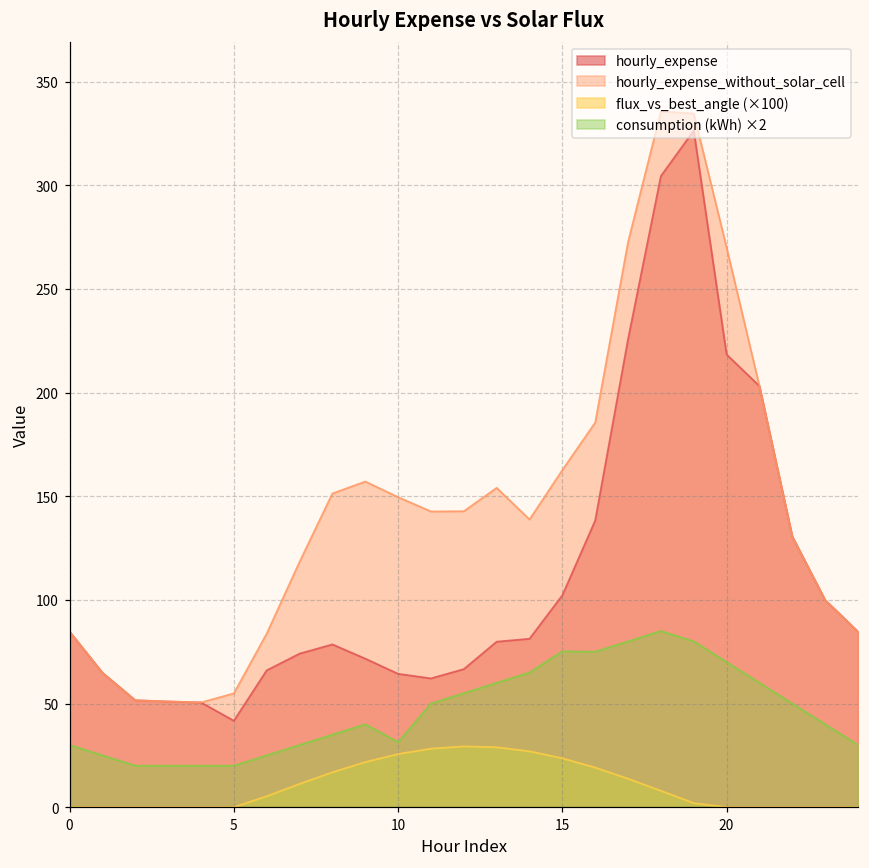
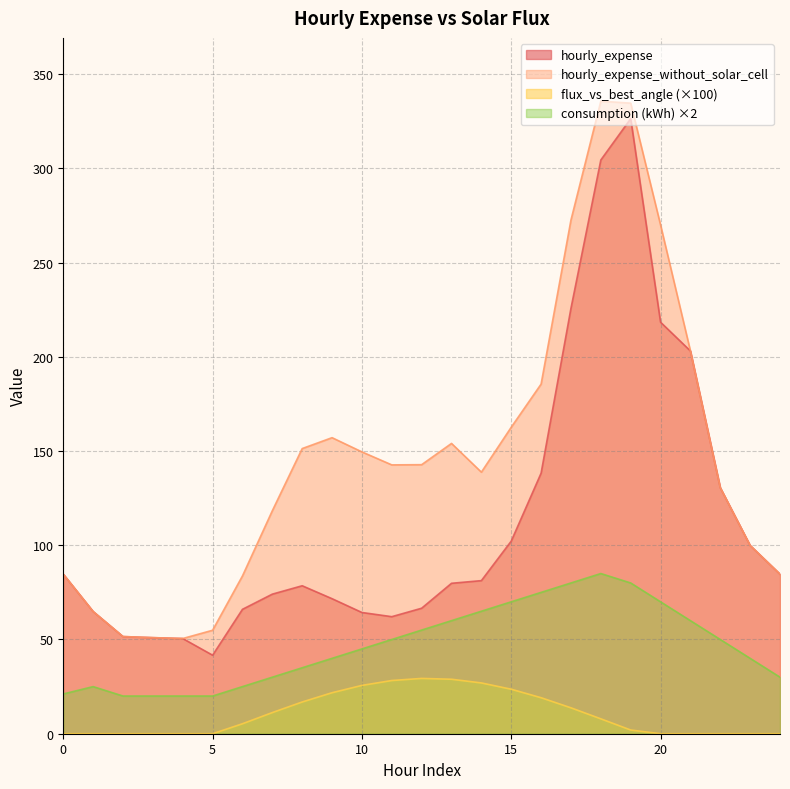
consumption (kWh) ×2, 0: 30 -> 21
consumption (kWh) ×2, 10: 31 -> 45
consumption (kWh) ×2, 15: 75 -> 70
